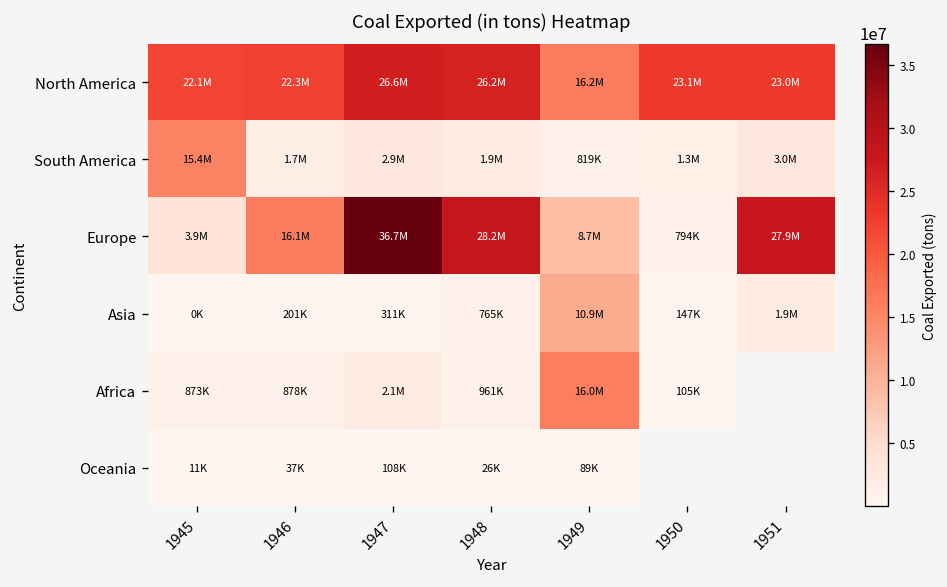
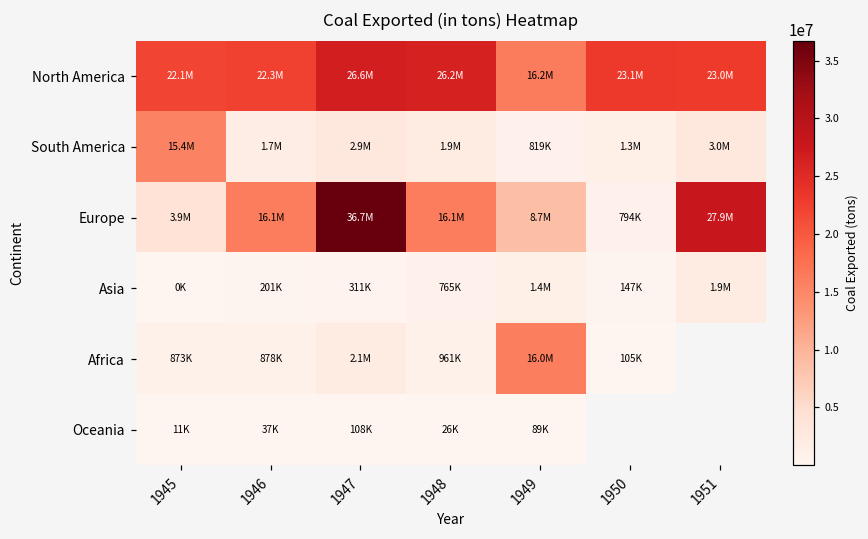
Europe, 1948: 28.2M -> 16.1M
Asia, 1949: 10.9M -> 1.4M
